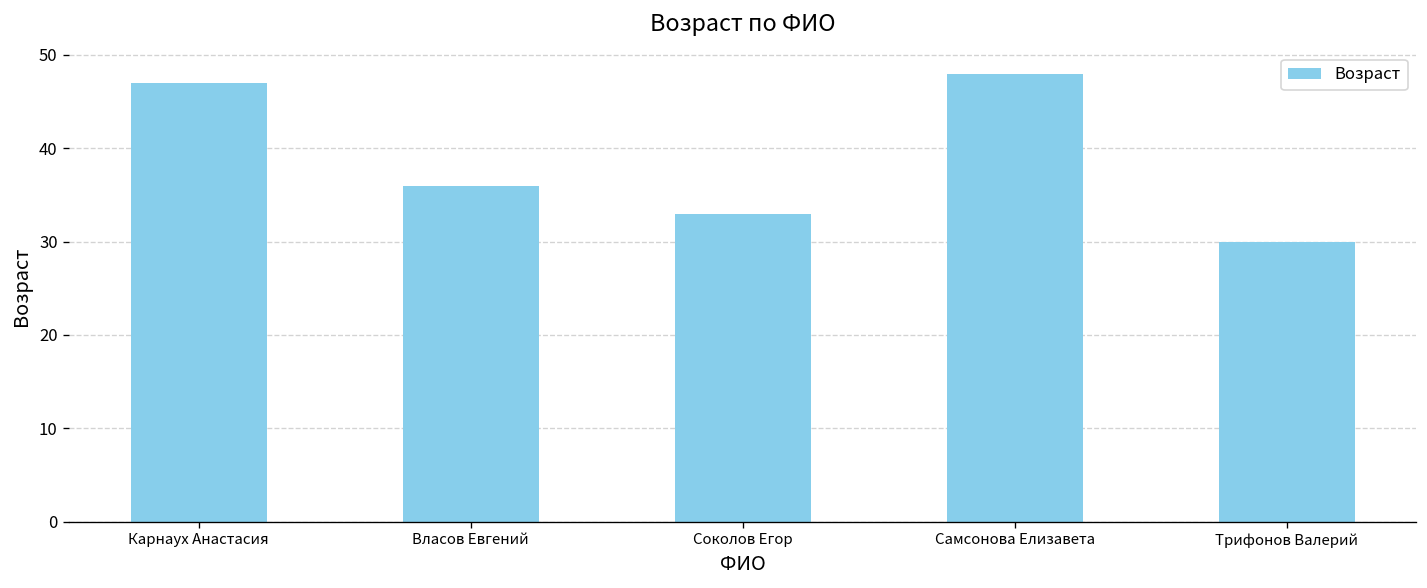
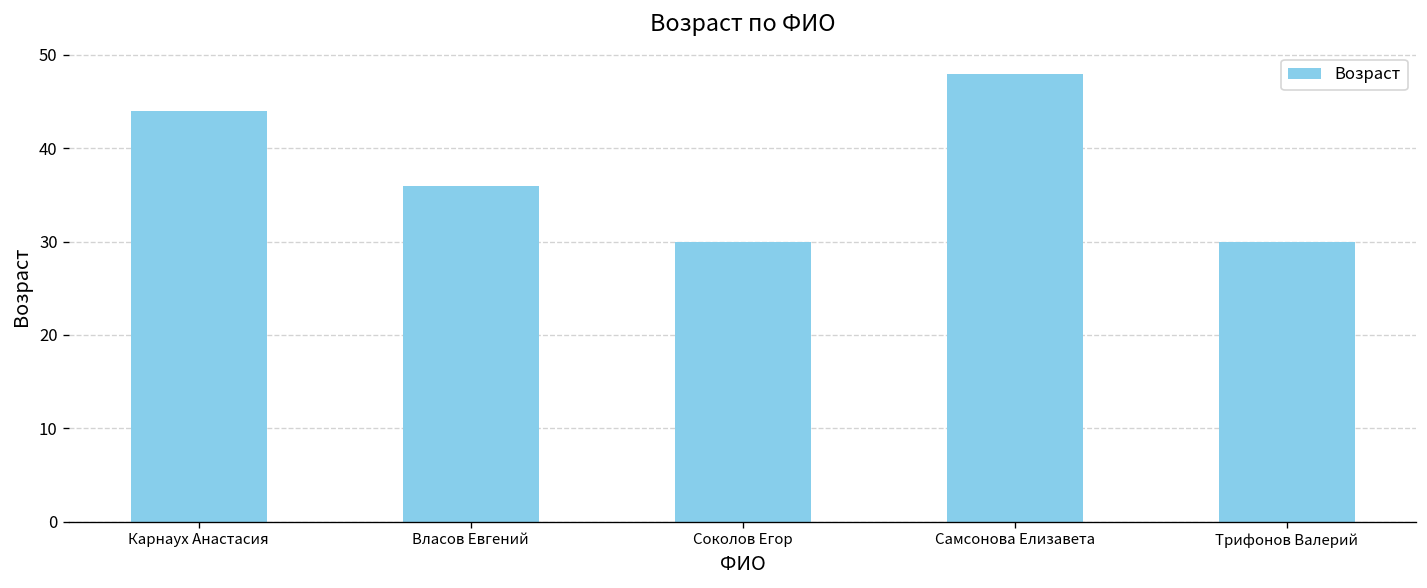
Карнаух Анастасия: 47 -> 44
Соколов Егор: 33 -> 30
